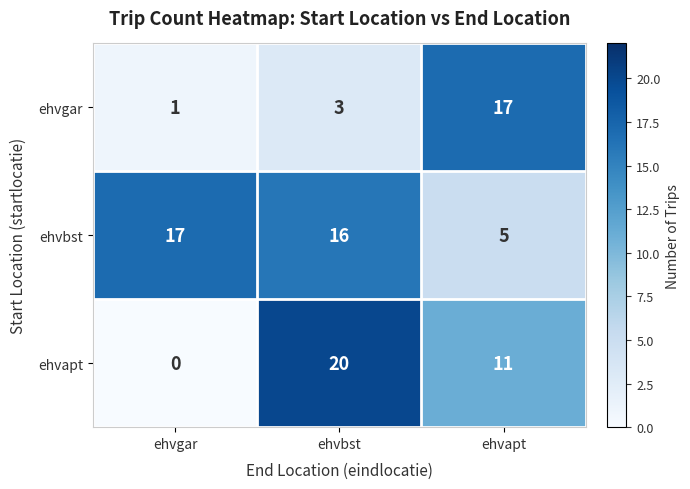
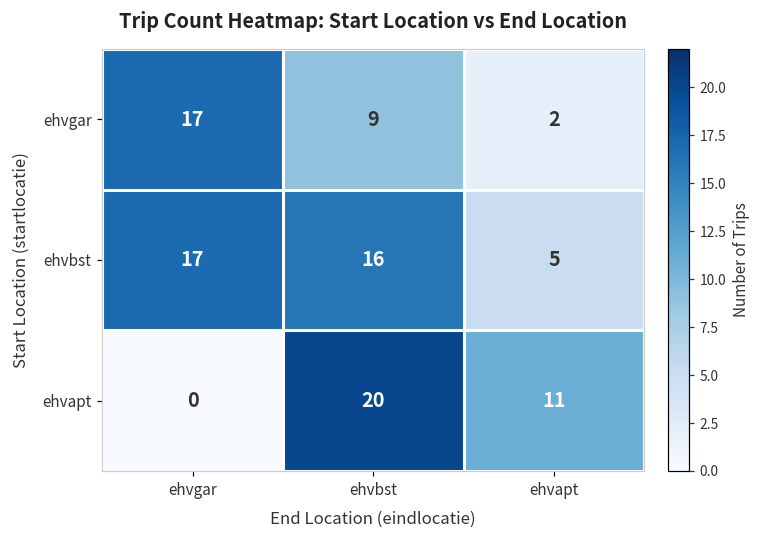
ehvgar, ehvgar: 1 -> 17
ehvgar, ehvbst: 3 -> 9
ehvgar, ehvapt: 17 -> 2
